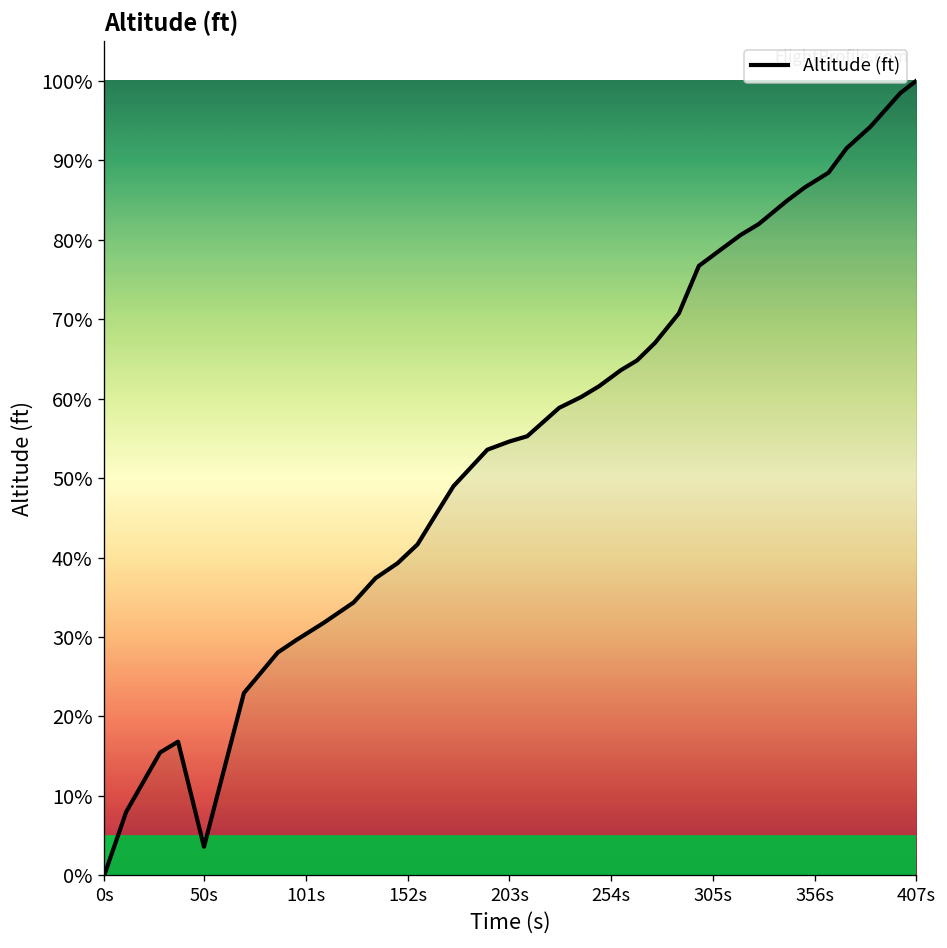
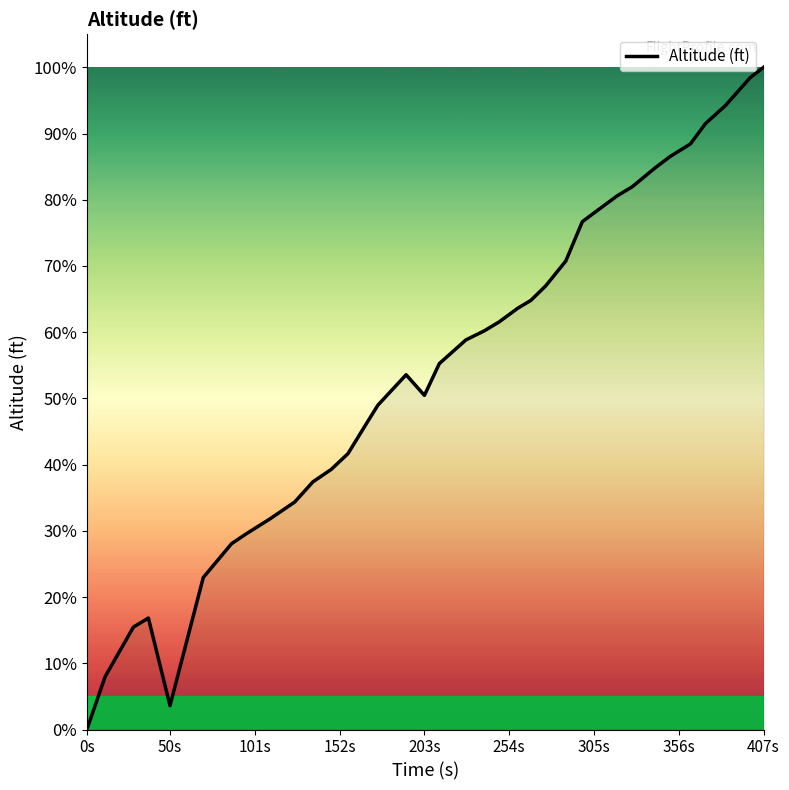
203s: 55% -> 50%
